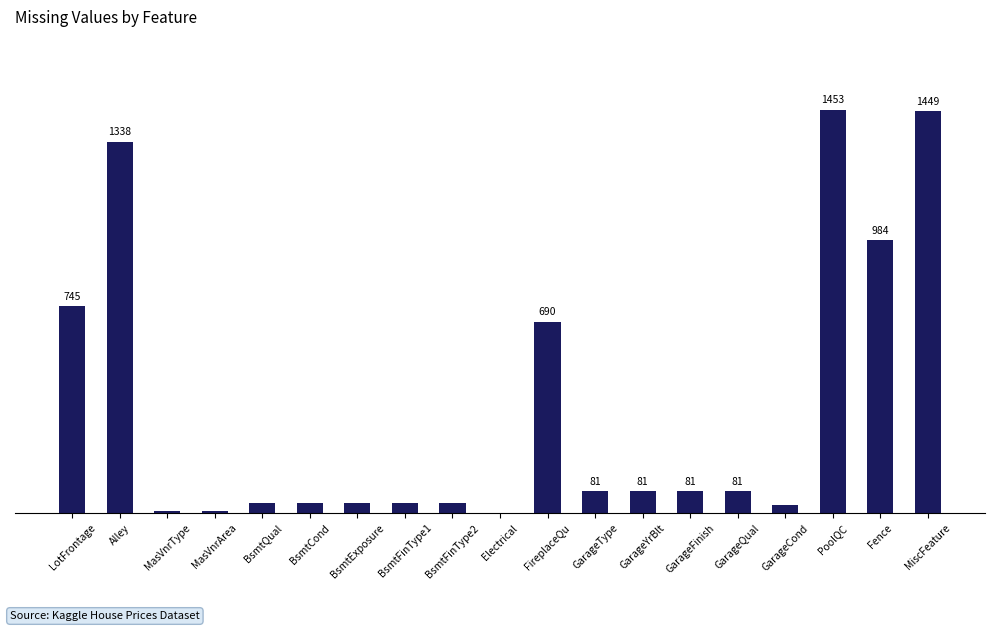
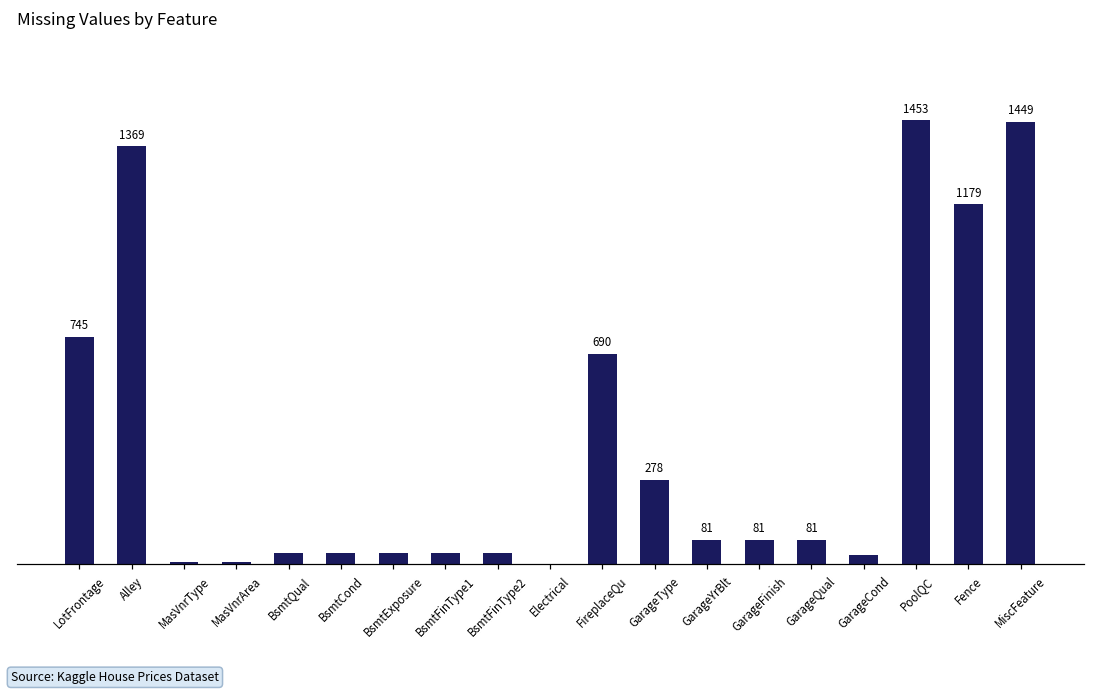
Alley: 1338 -> 1369
GarageType: 81 -> 278
Fence: 984 -> 1179
